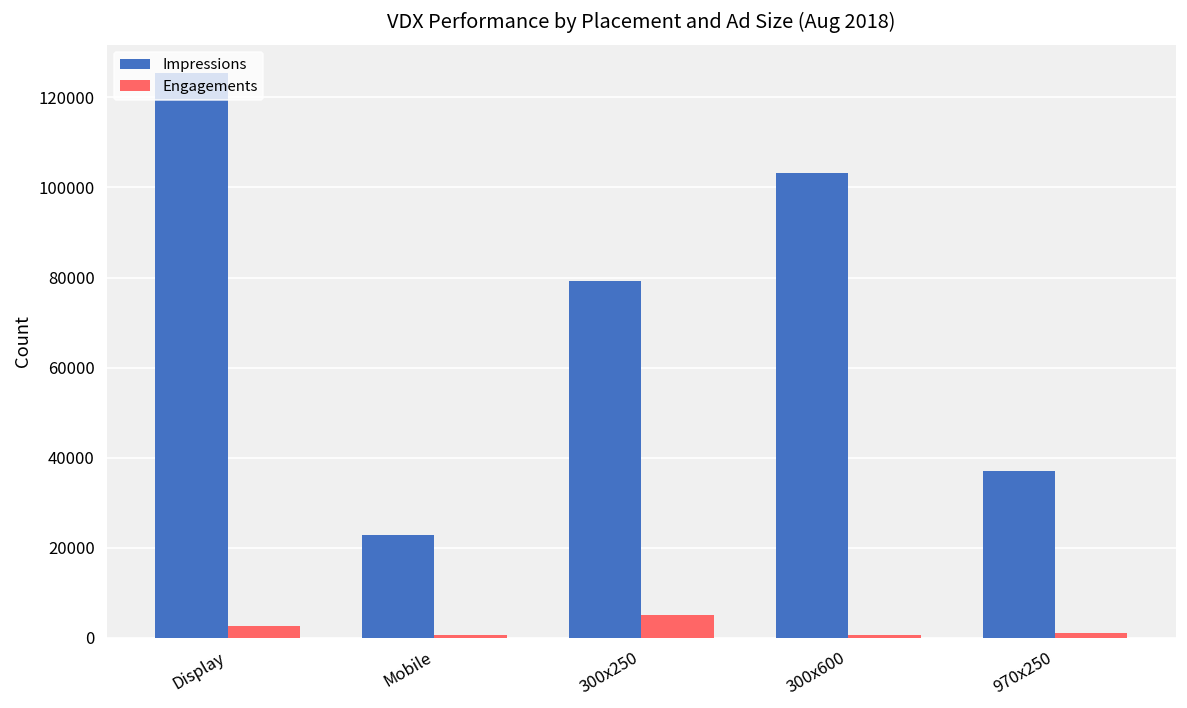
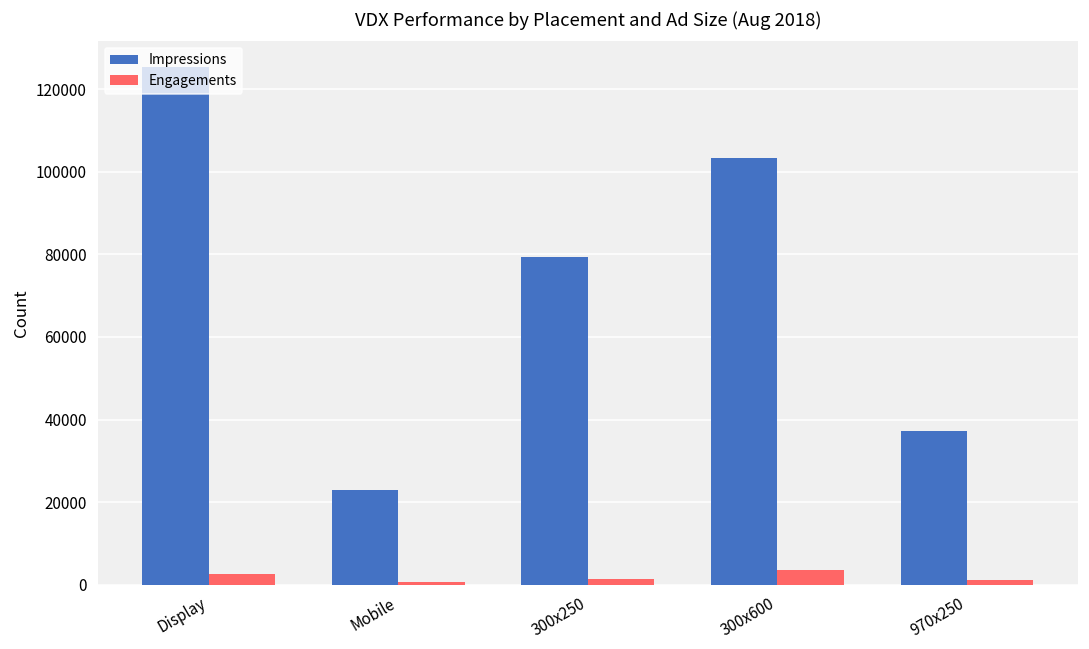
Engagements, 300x250: 5000 -> 1000
Engagements, 300x600: 1000 -> 4000
